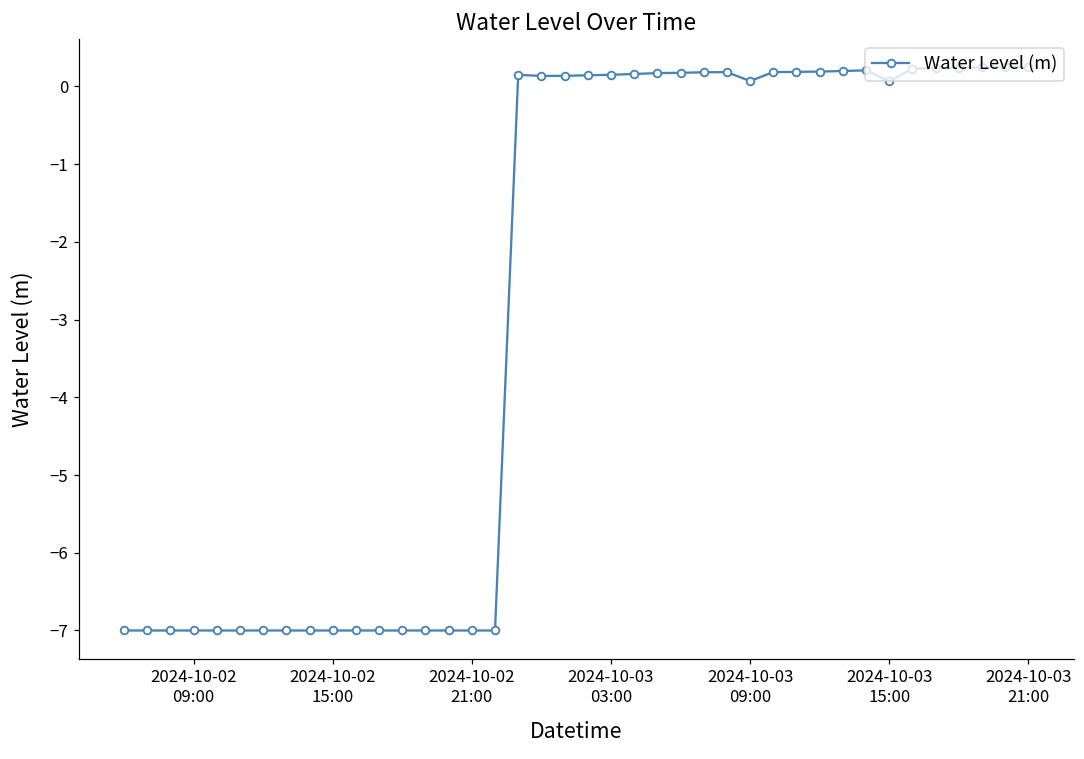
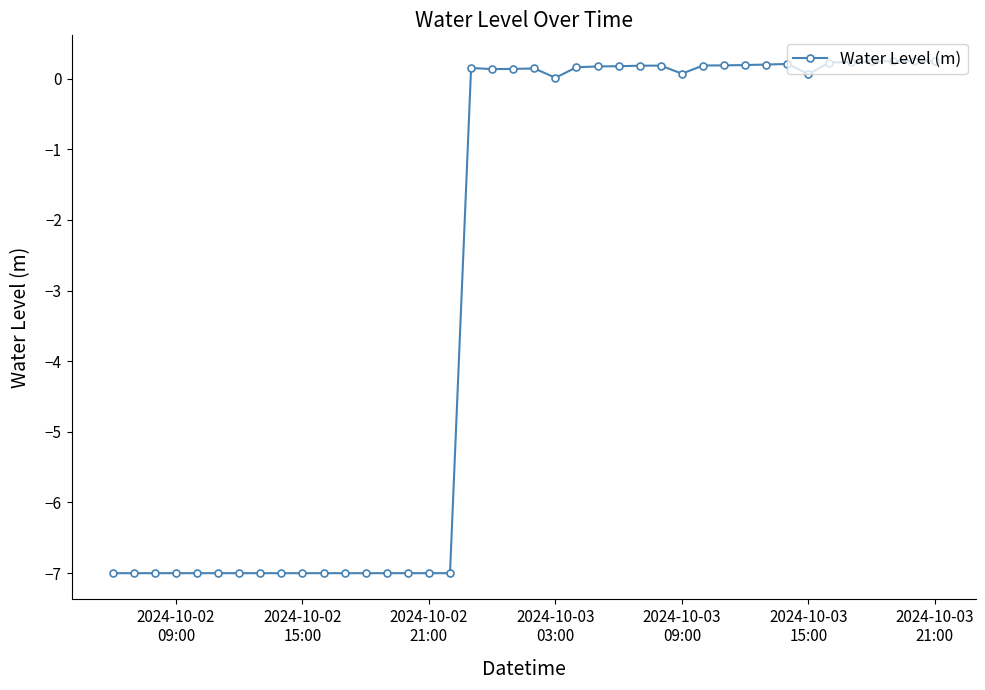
2024-10-03 03:00: 0.2 -> 0.0
